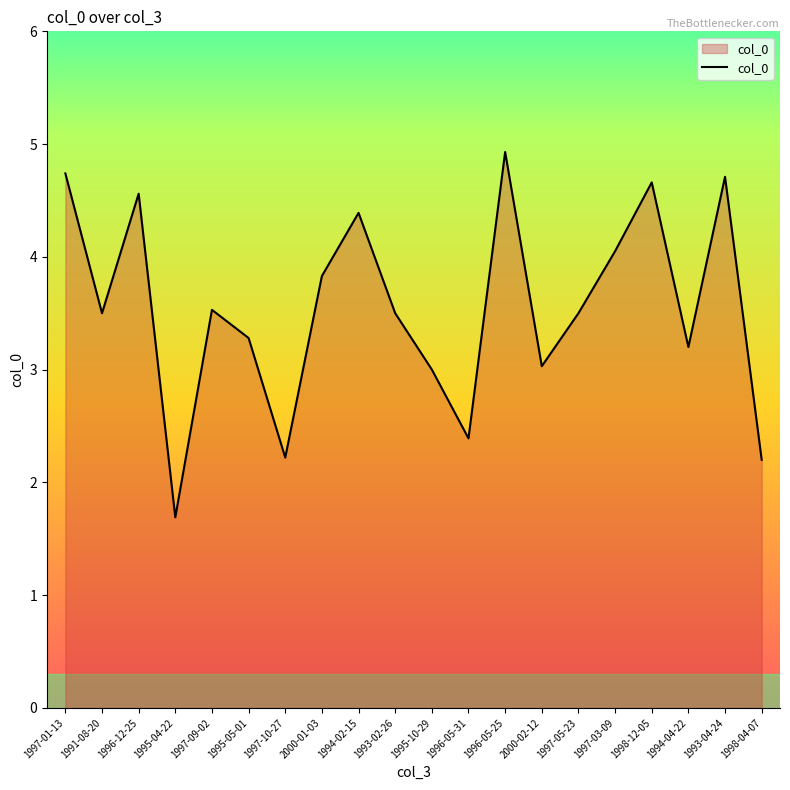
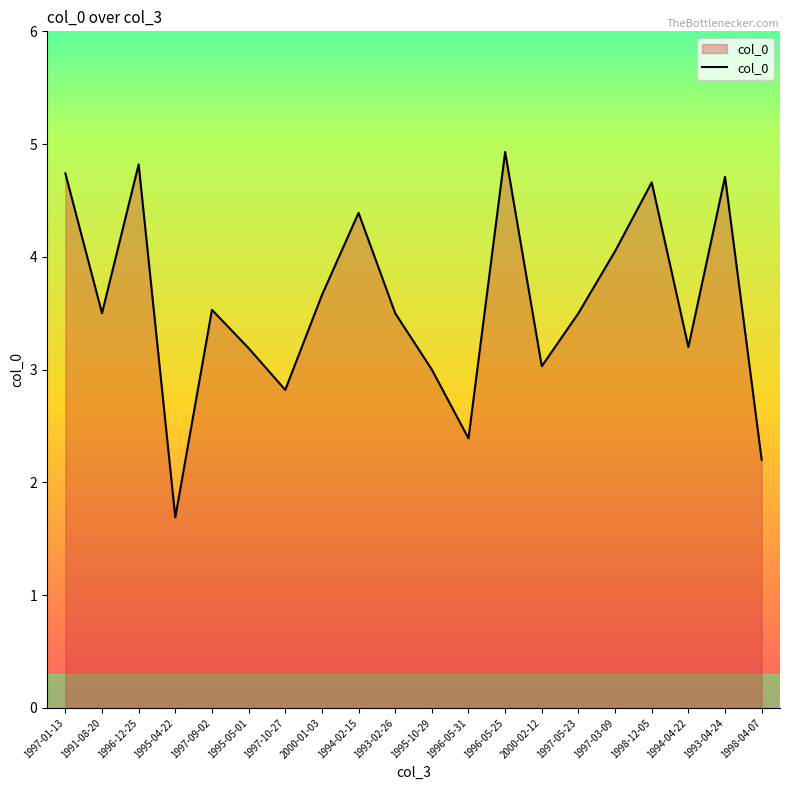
1996-12-25: 4.56 -> 4.82
1995-05-01: 3.28 -> 3.19
1997-10-27: 2.22 -> 2.82
2000-01-03: 3.83 -> 3.66
